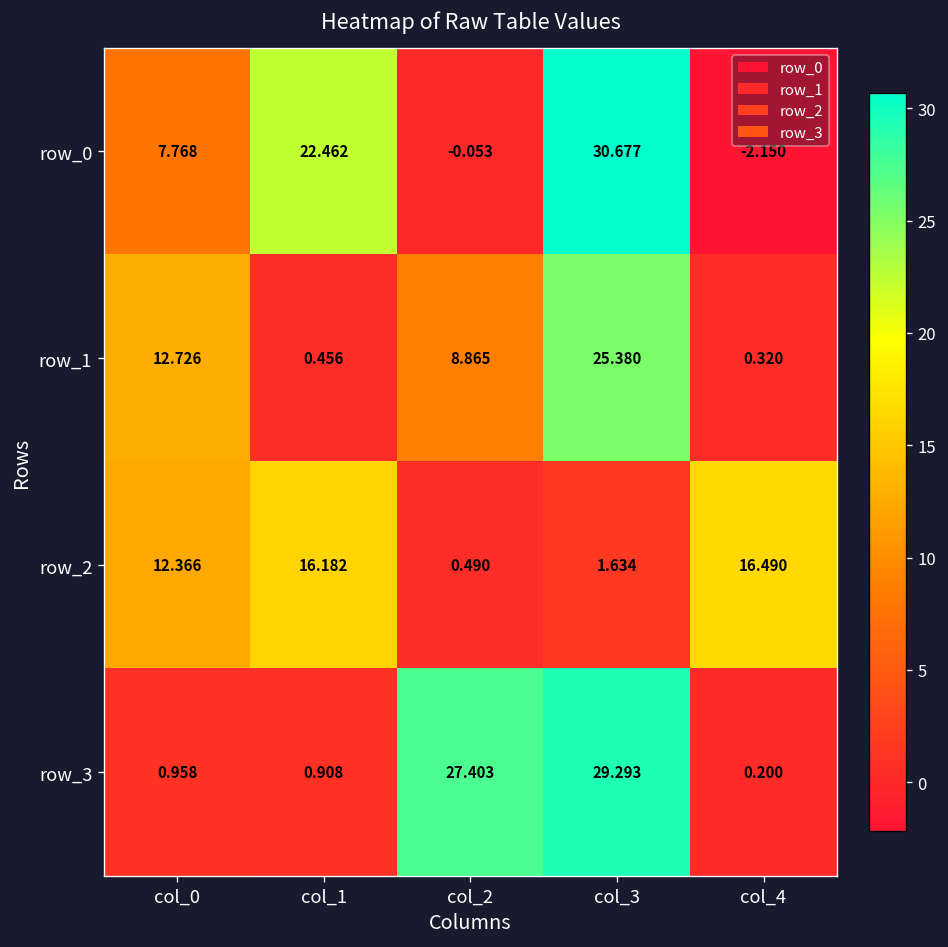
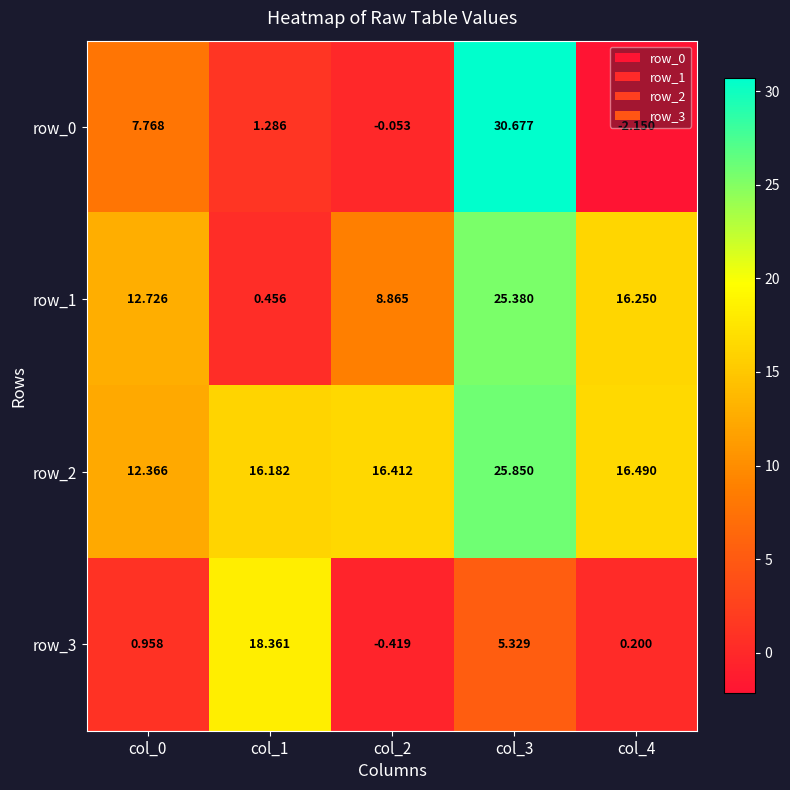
row_0, col_1: 22.462 -> 1.286
row_1, col_4: 0.320 -> 16.250
row_2, col_2: 0.490 -> 16.412
row_2, col_3: 1.634 -> 25.850
row_3, col_1: 0.908 -> 18.361
row_3, col_2: 27.403 -> -0.419
row_3, col_3: 29.293 -> 5.329
